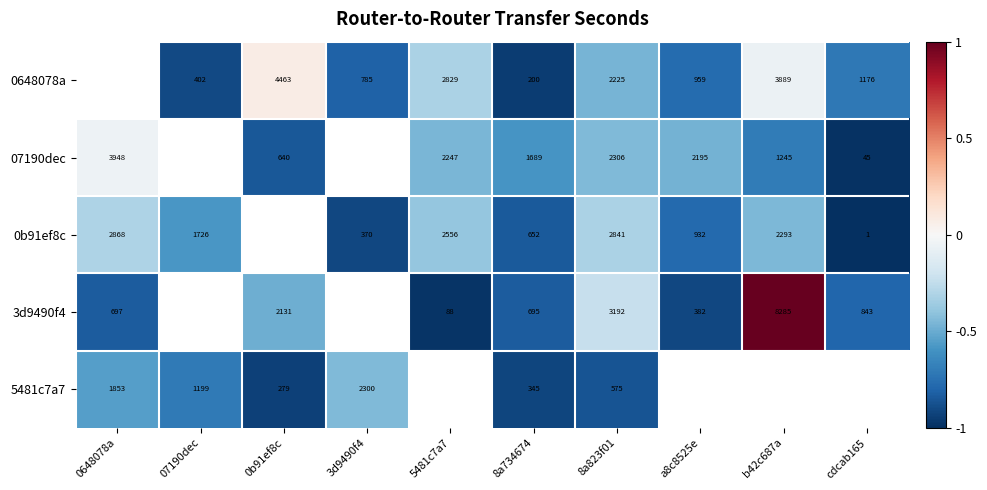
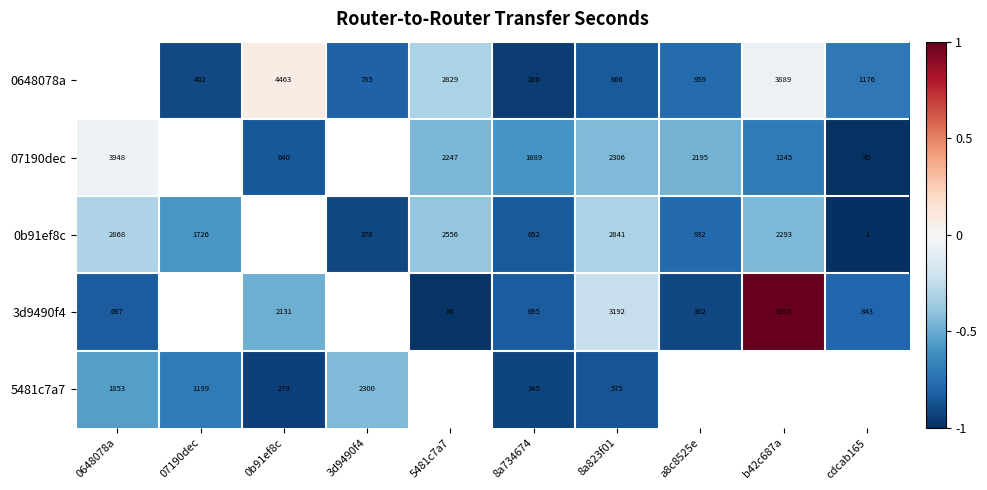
0648078a, 8a823f01: 2225 -> 666
